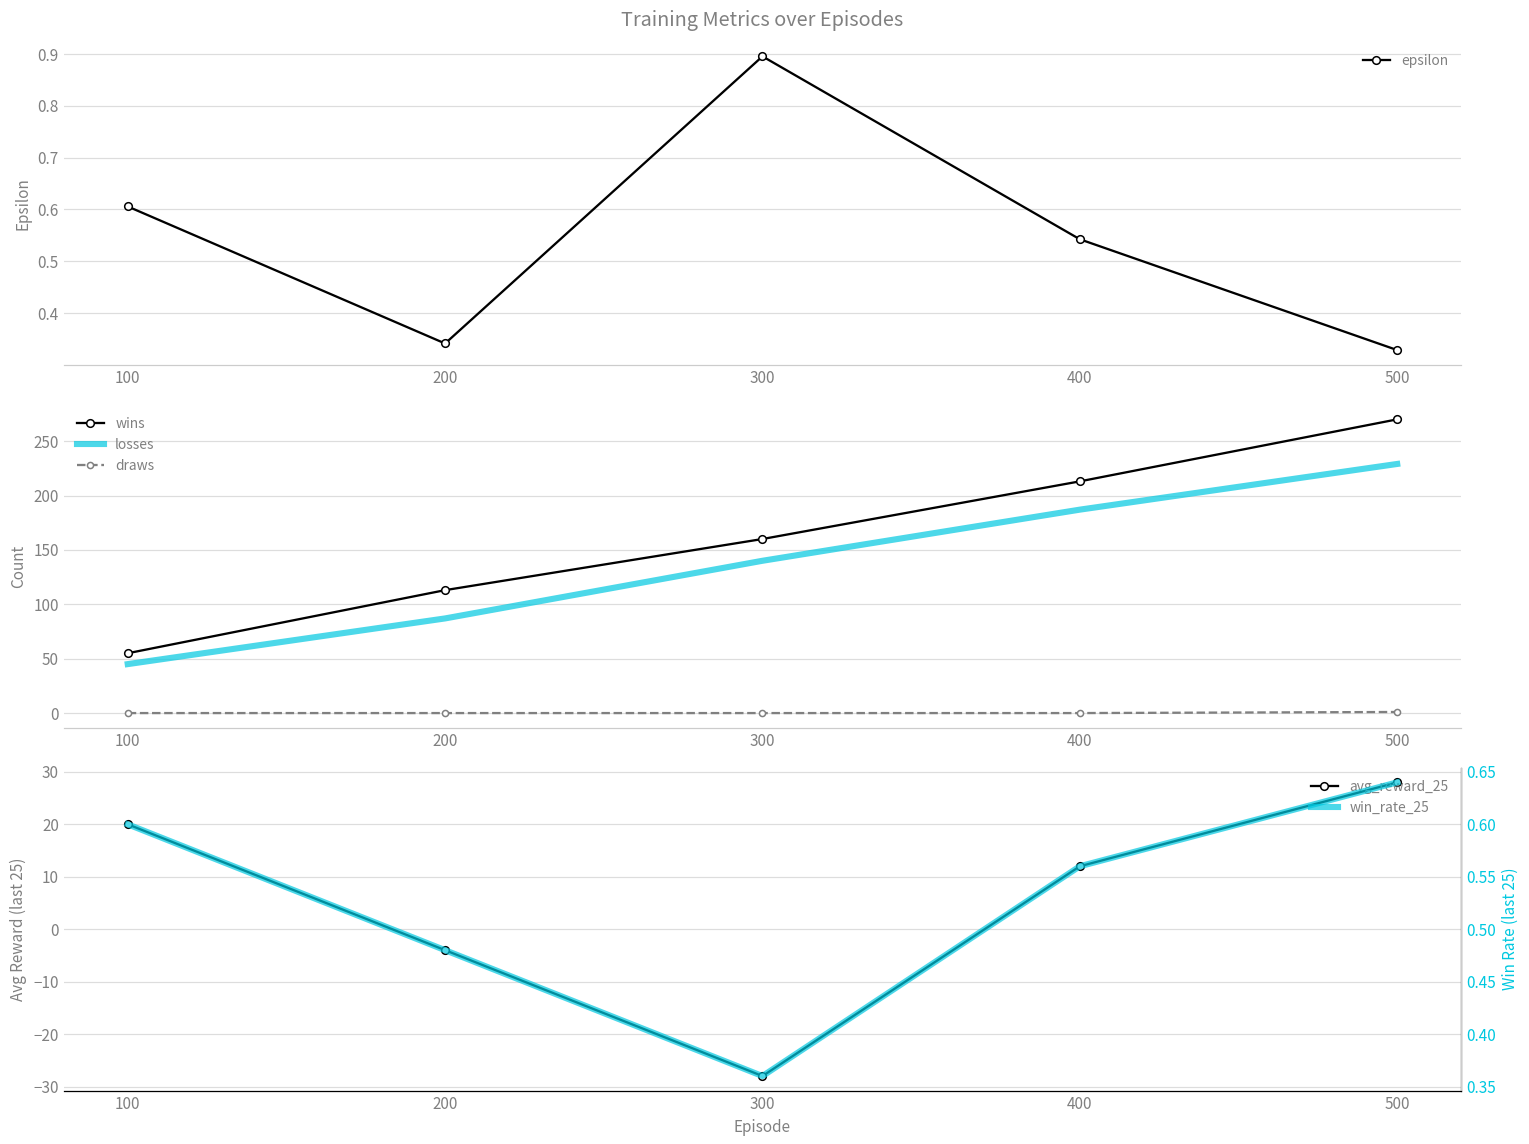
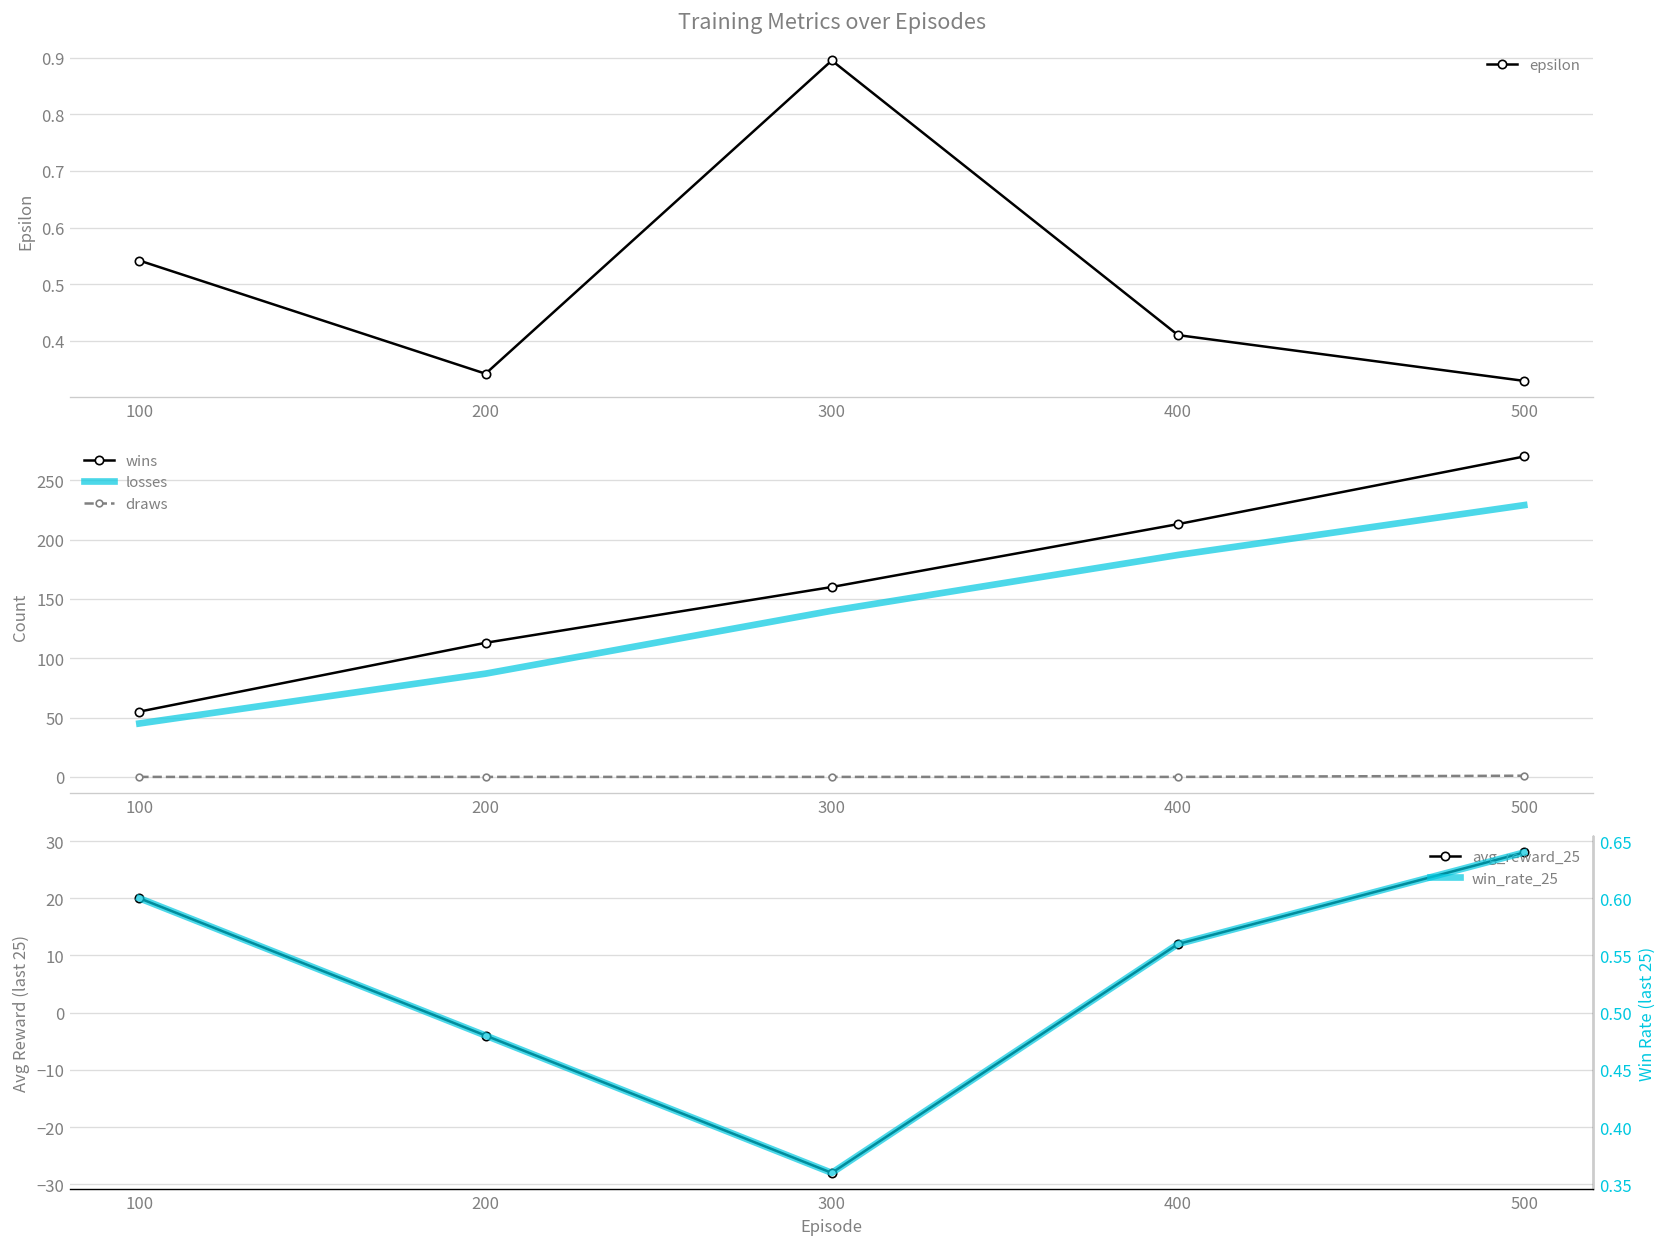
Training Metrics over Episodes, 100: 0.61 -> 0.54
Training Metrics over Episodes, 400: 0.54 -> 0.41
